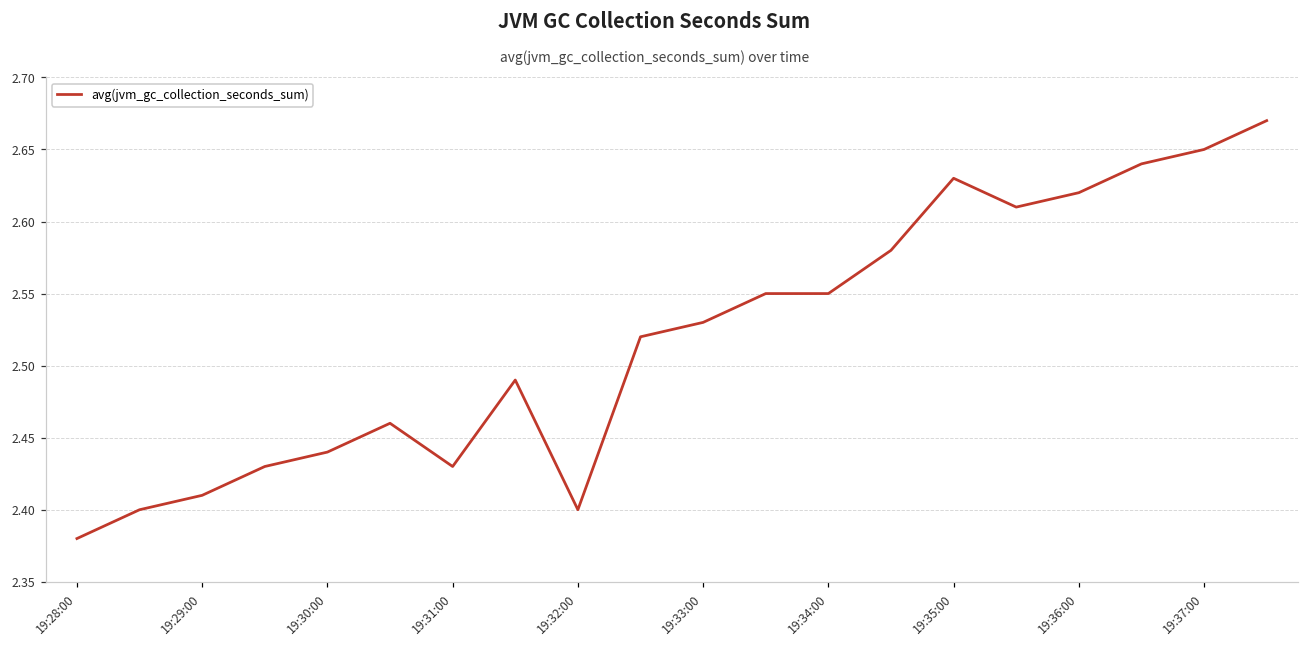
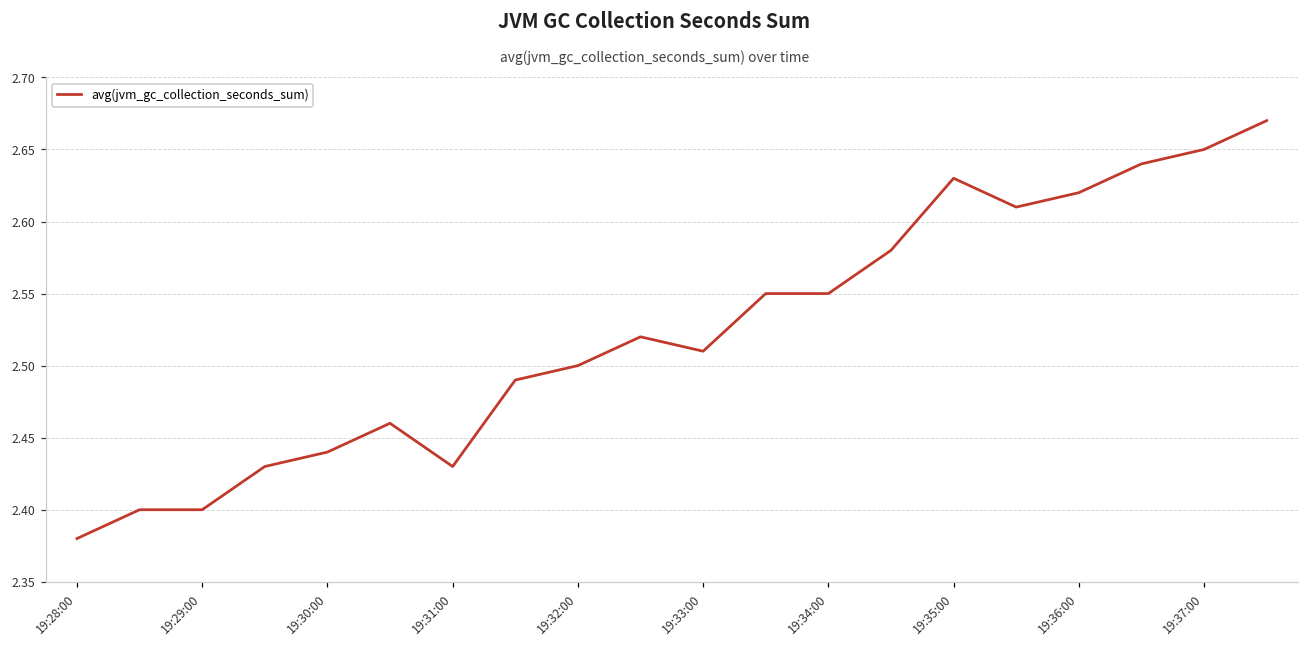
19:29:00: 2.41 -> 2.40
19:32:00: 2.4 -> 2.5
19:33:00: 2.53 -> 2.51
